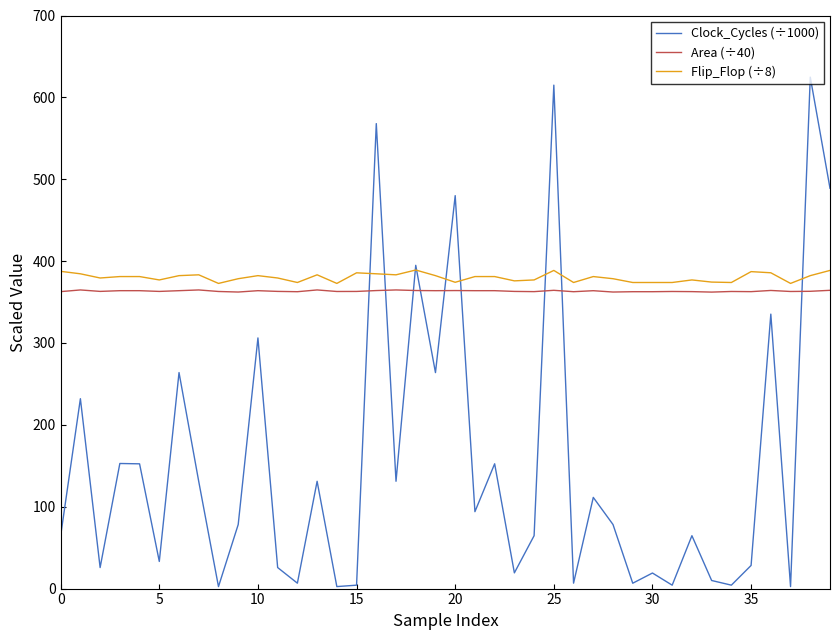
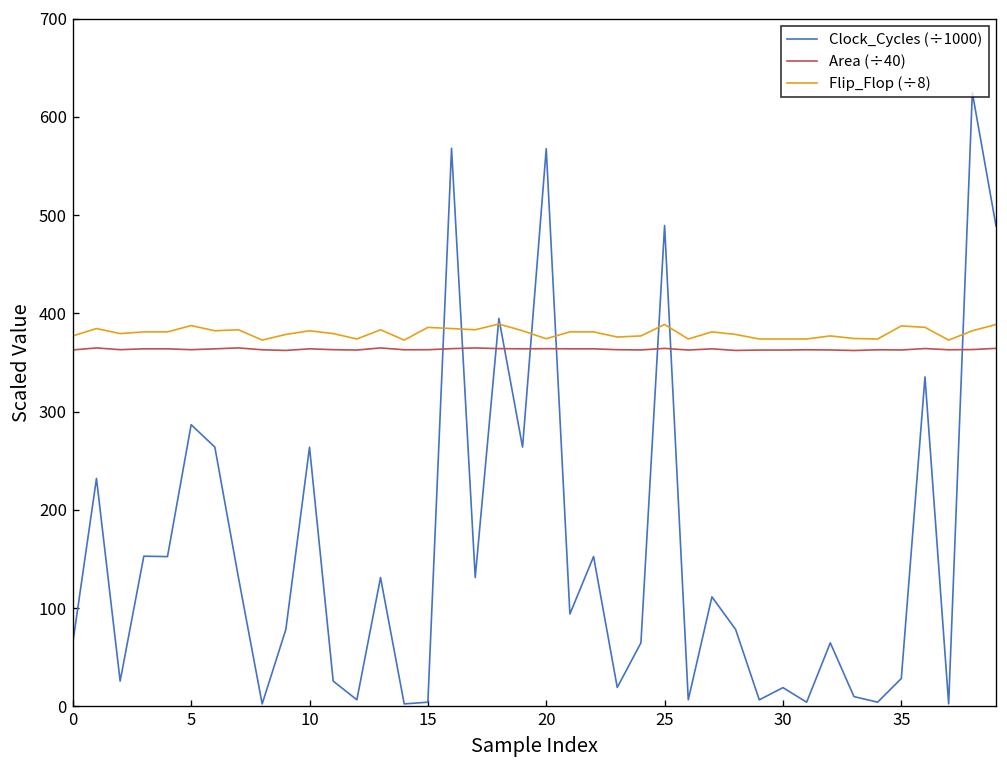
Flip_Flop (÷8), 0: 390 -> 380
Clock_Cycles (÷1000), 5: 30 -> 290
Flip_Flop (÷8), 5: 380 -> 390
Clock_Cycles (÷1000), 10: 310 -> 260
Clock_Cycles (÷1000), 20: 480 -> 570
Clock_Cycles (÷1000), 25: 610 -> 490
